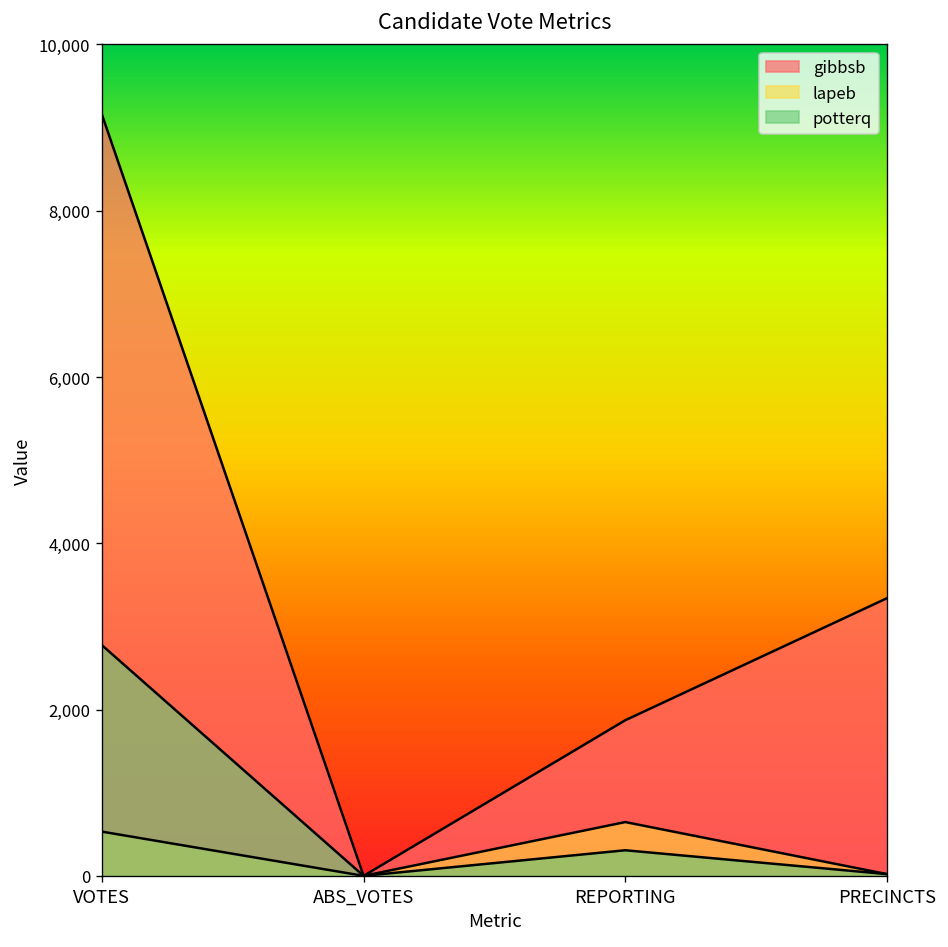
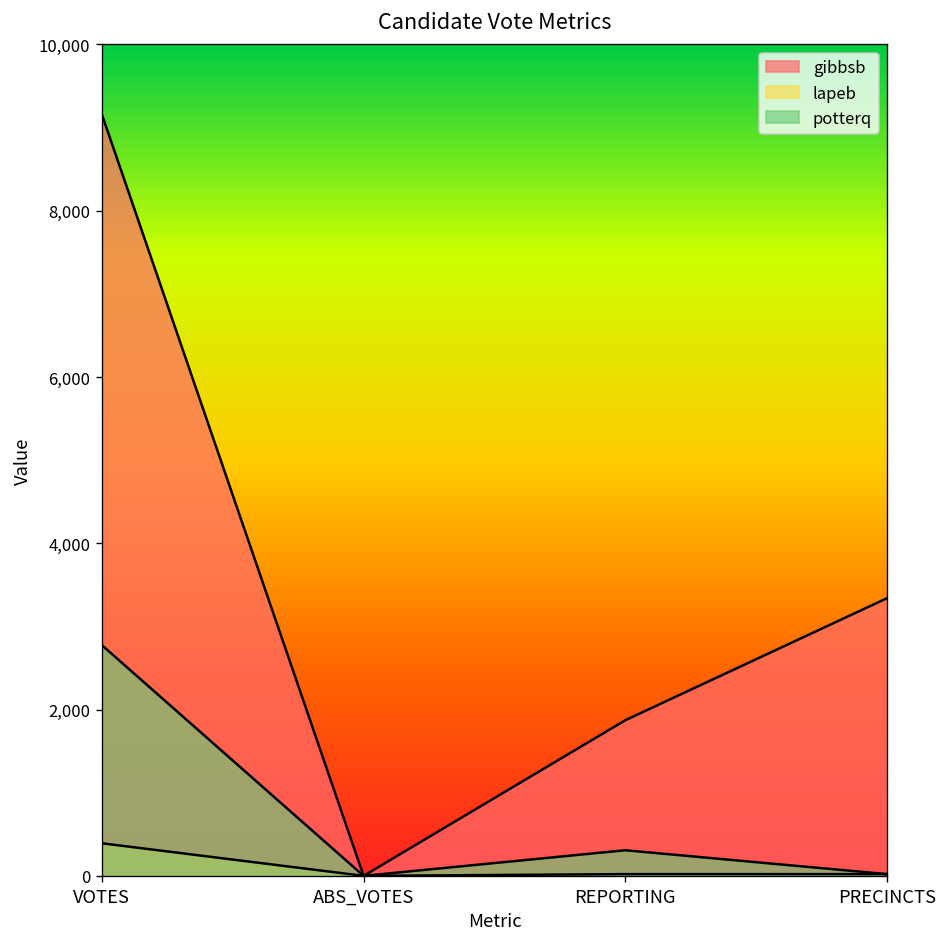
lapeb, VOTES: 500 -> 400
lapeb, REPORTING: 600 -> 0
